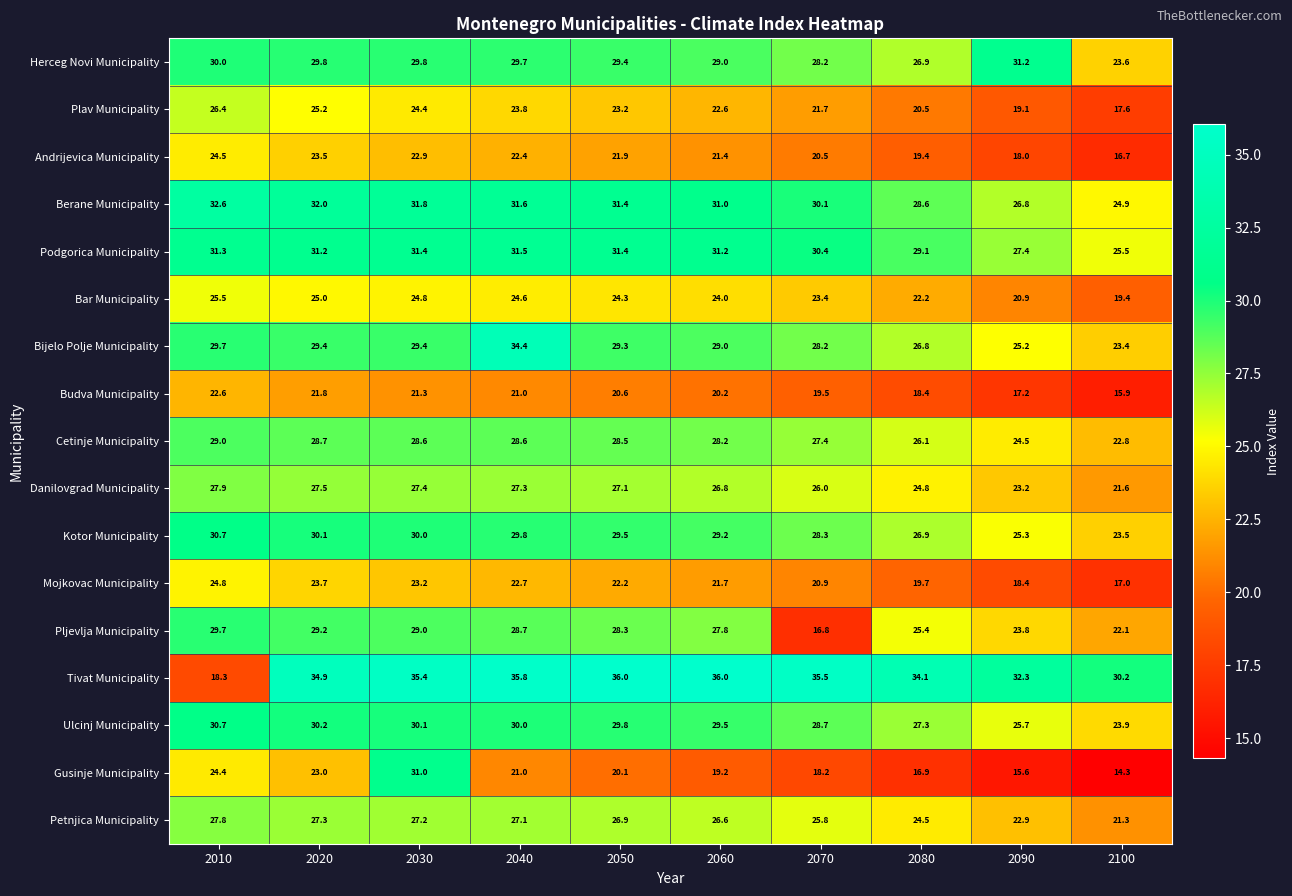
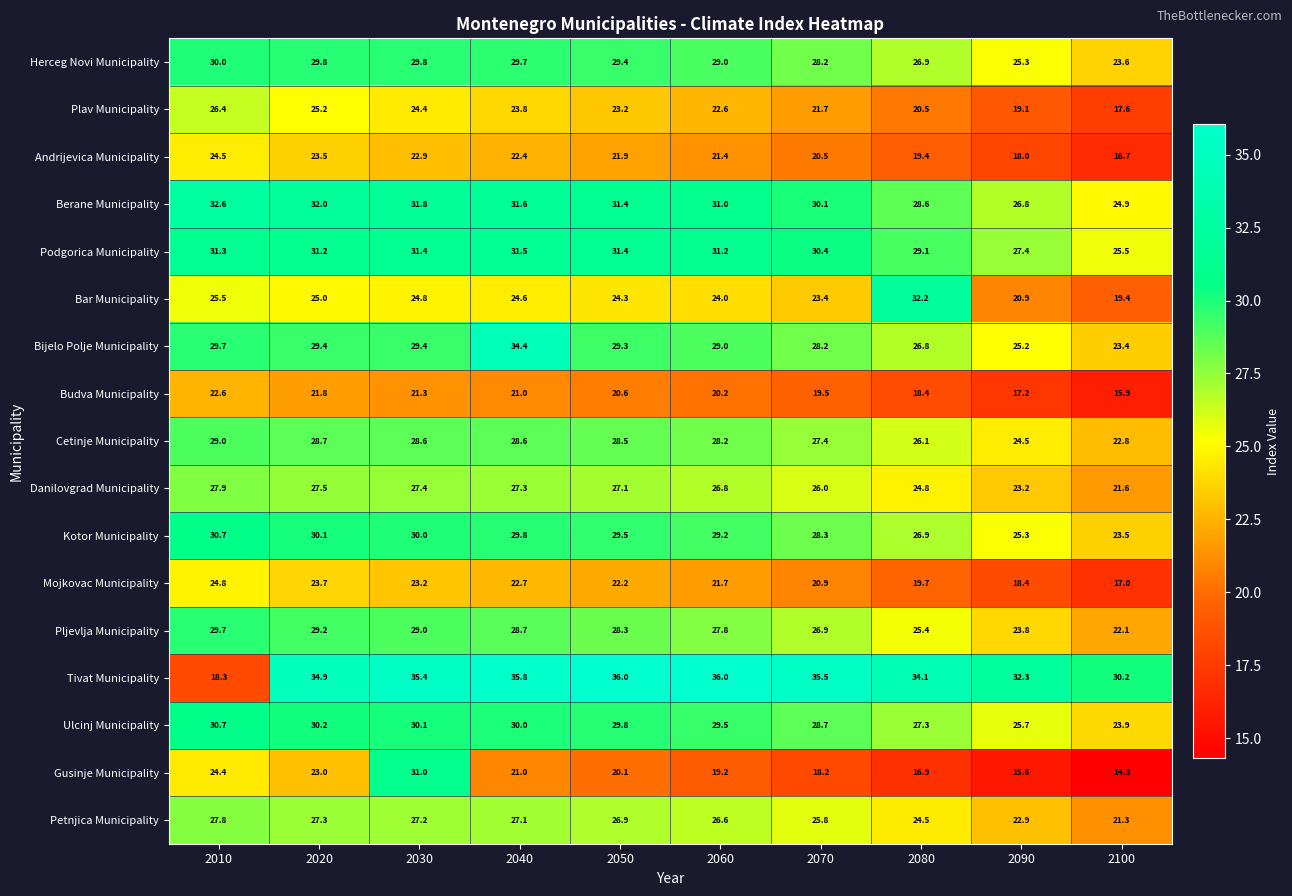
Herceg Novi Municipality, 2090: 31.2 -> 25.3
Bar Municipality, 2080: 22.2 -> 32.2
Pljevlja Municipality, 2070: 16.8 -> 26.9
